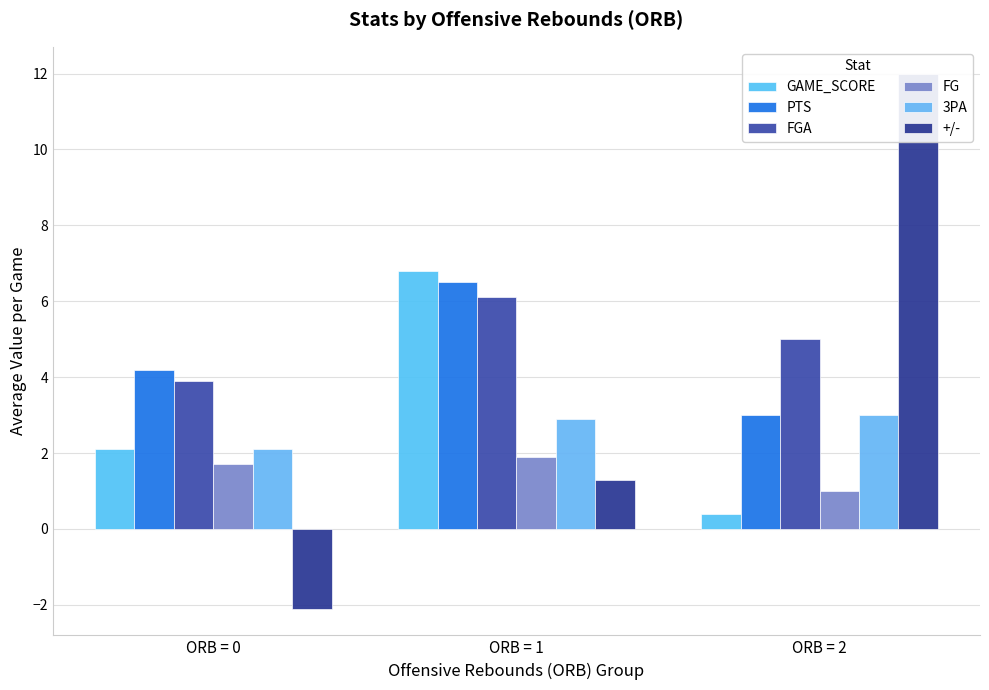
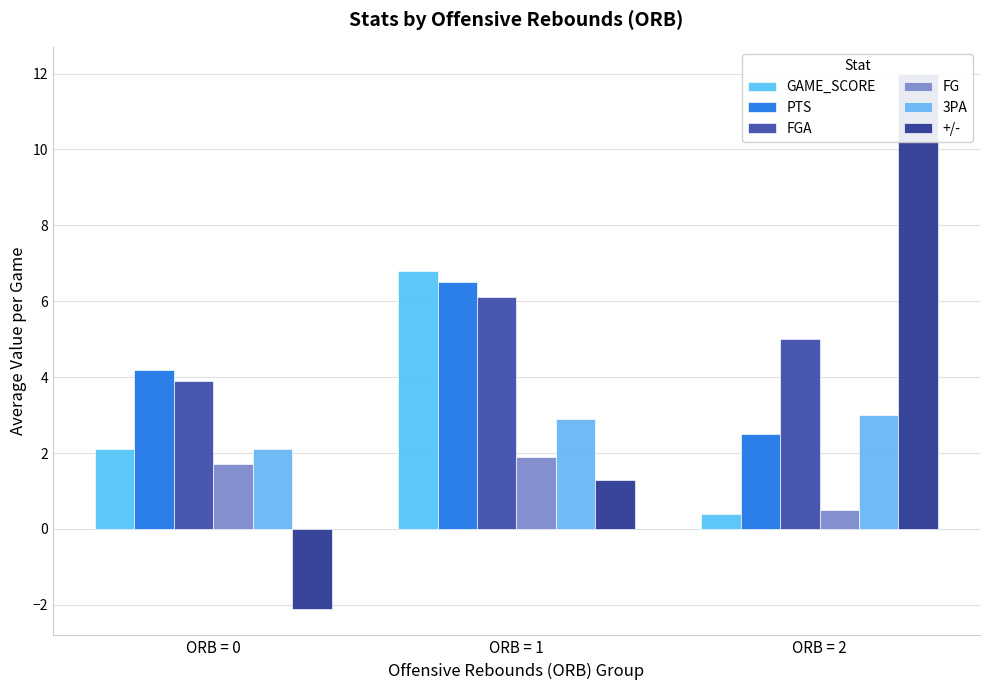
PTS, ORB = 2: 3.0 -> 2.5
FG, ORB = 2: 1.0 -> 0.5
